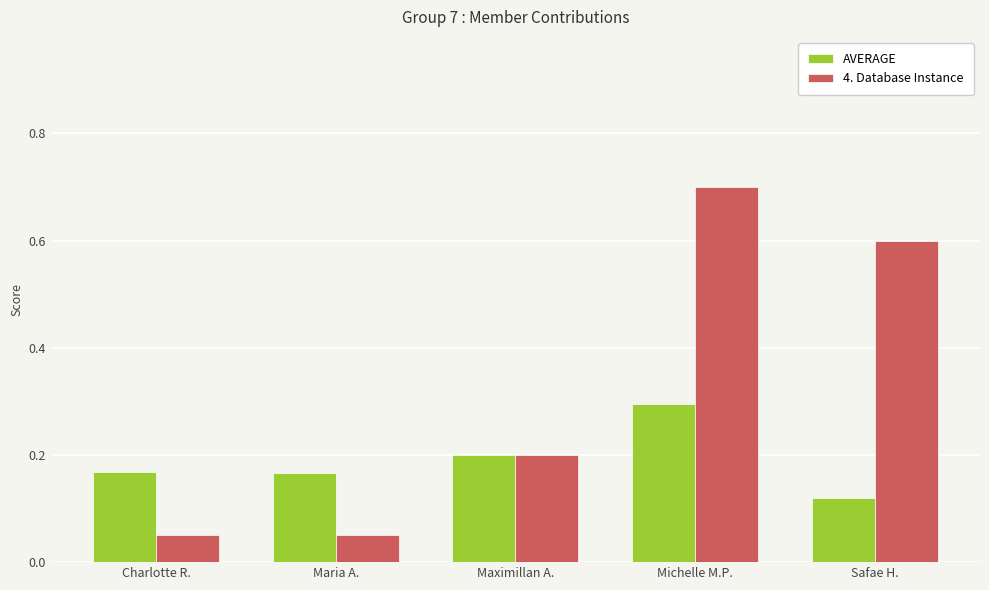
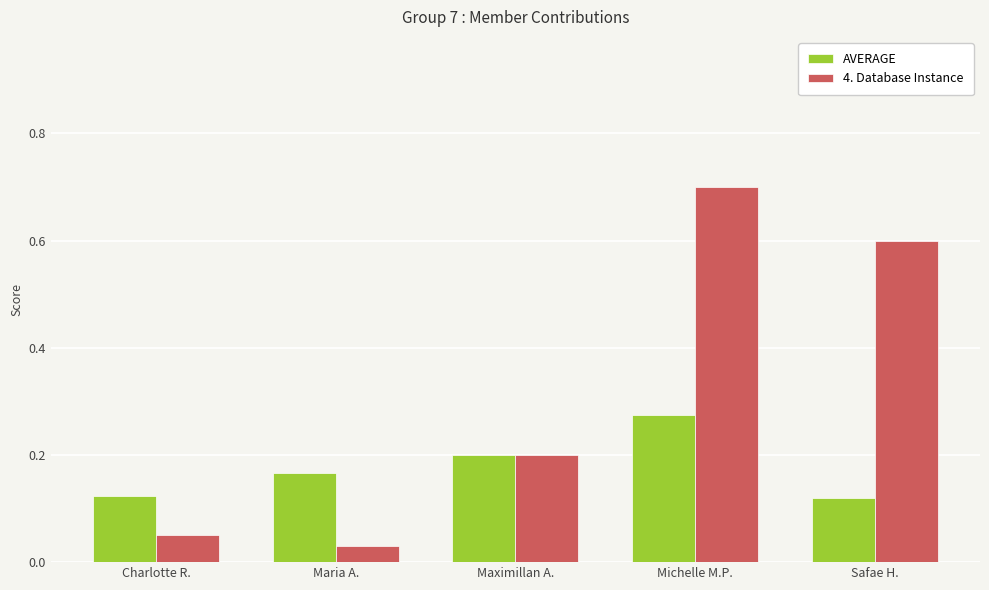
AVERAGE, Charlotte R.: 0.17 -> 0.12
4. Database Instance, Maria A.: 0.05 -> 0.03
AVERAGE, Michelle M.P.: 0.30 -> 0.28
